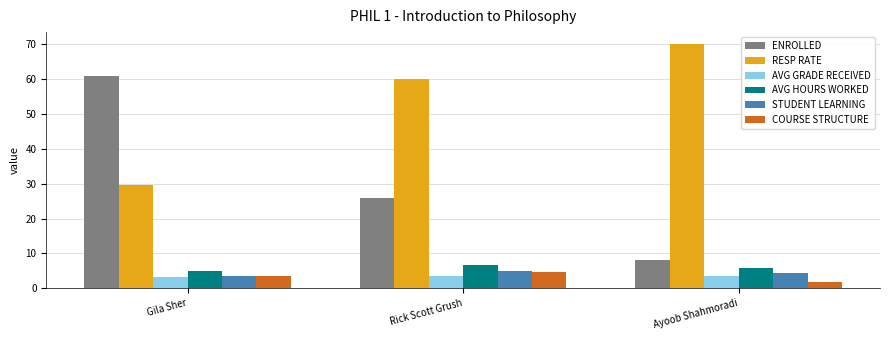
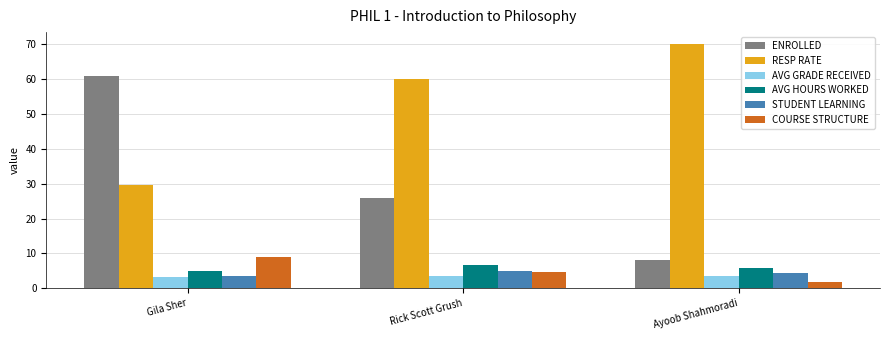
COURSE STRUCTURE, Gila Sher: 3 -> 9
